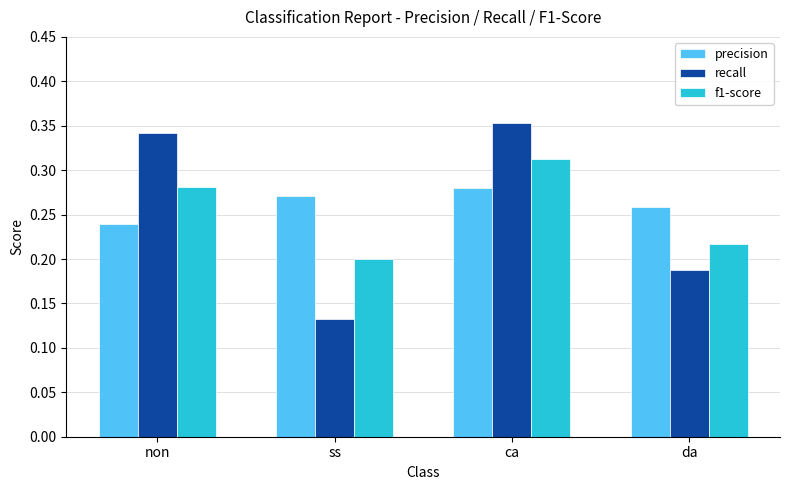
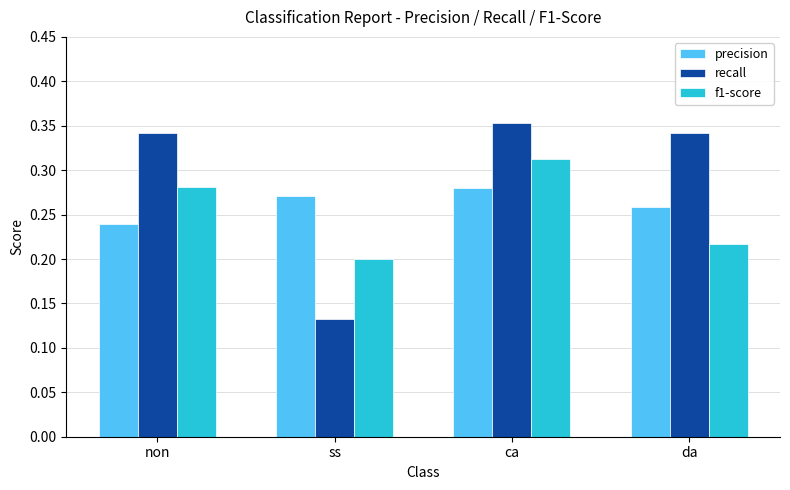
recall, da: 0.19 -> 0.34
